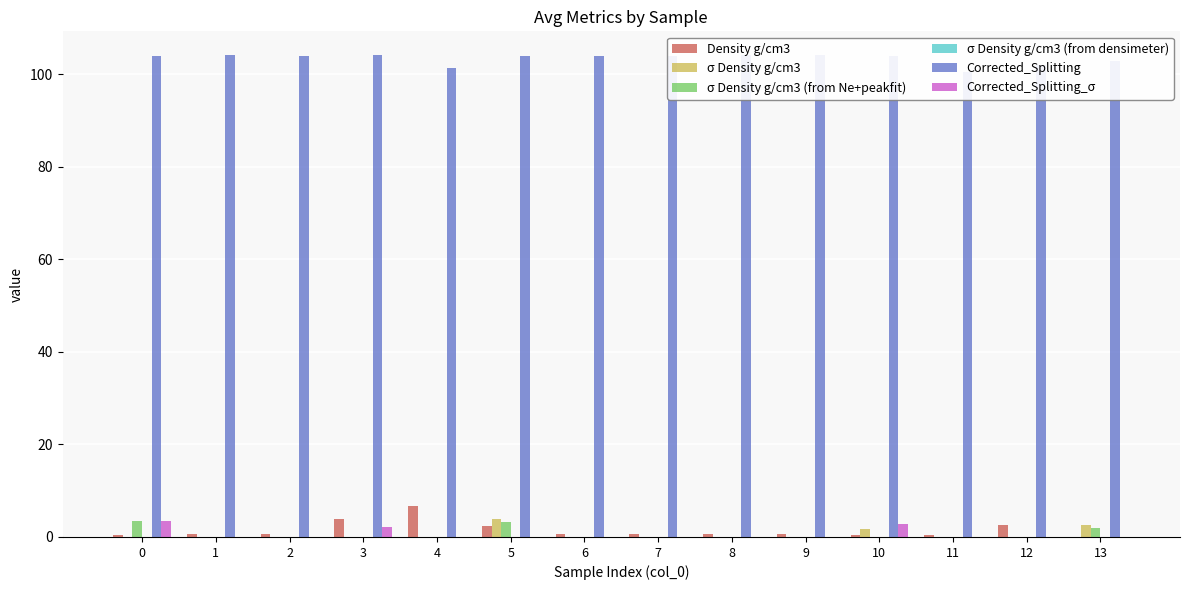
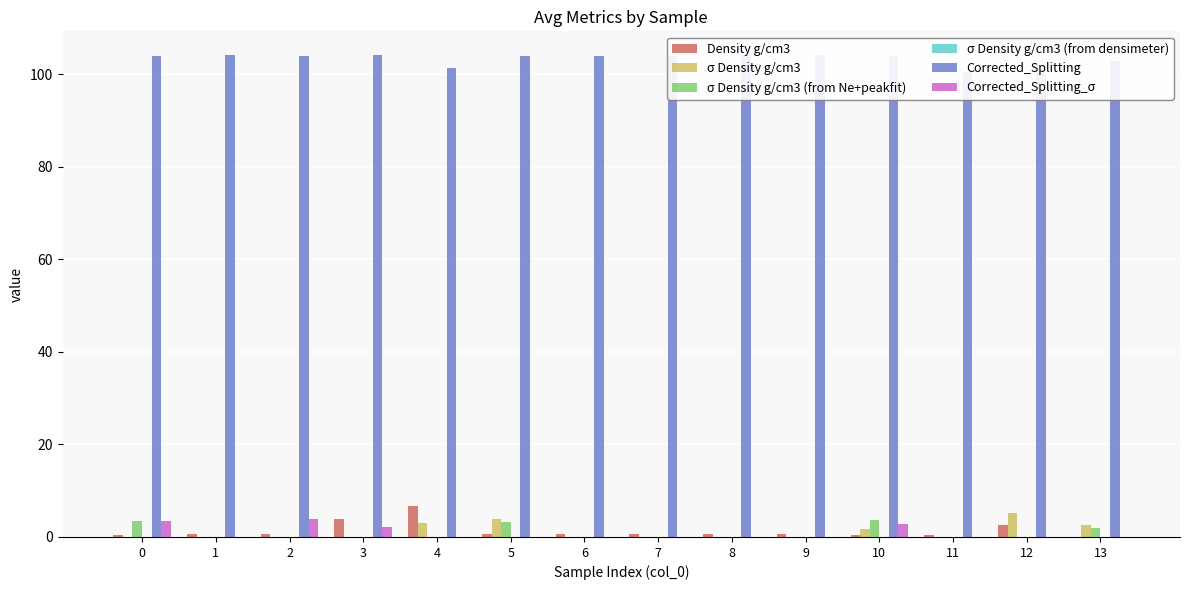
Corrected_Splitting_σ, 2: 0 -> 4
σ Density g/cm3, 4: 0 -> 3
Density g/cm3, 5: 2 -> 1
σ Density g/cm3 (from Ne+peakfit), 10: 0 -> 4
σ Density g/cm3, 12: 0 -> 5
